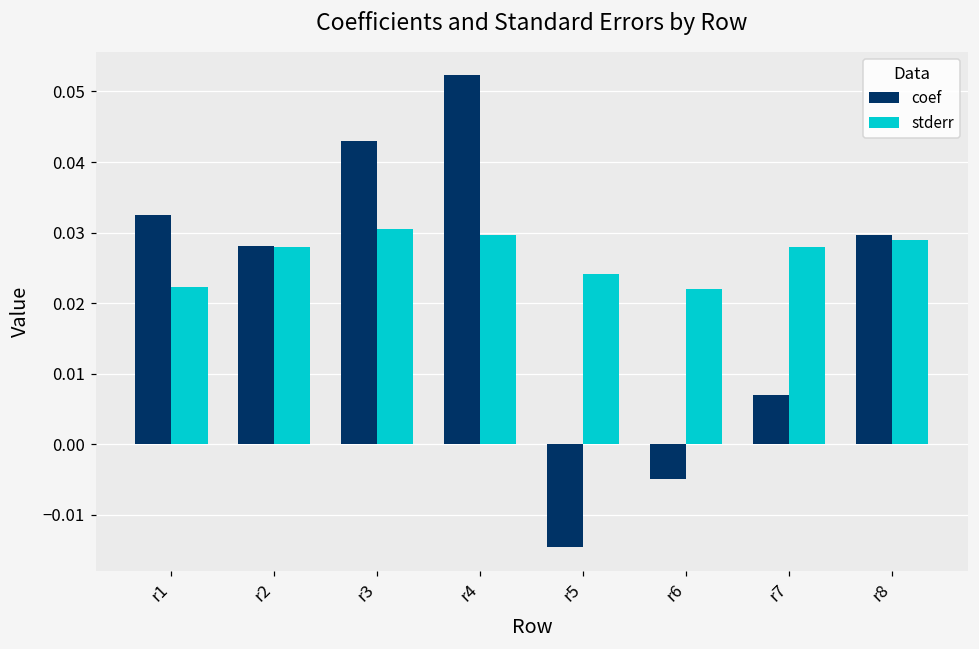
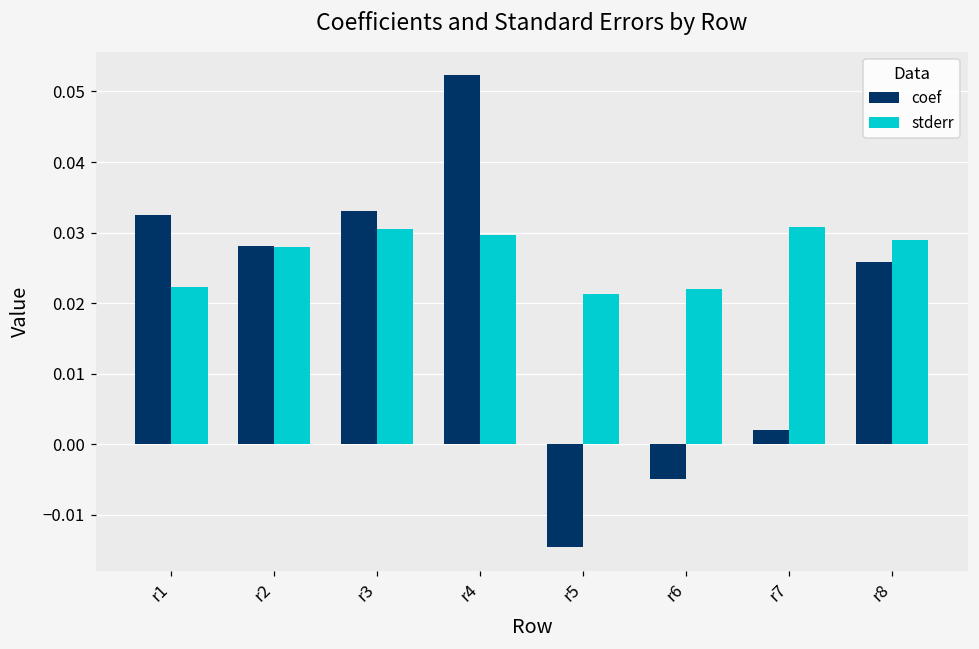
coef, r3: 0.043 -> 0.033
stderr, r5: 0.024 -> 0.021
coef, r7: 0.007 -> 0.002
stderr, r7: 0.028 -> 0.031
coef, r8: 0.030 -> 0.026
